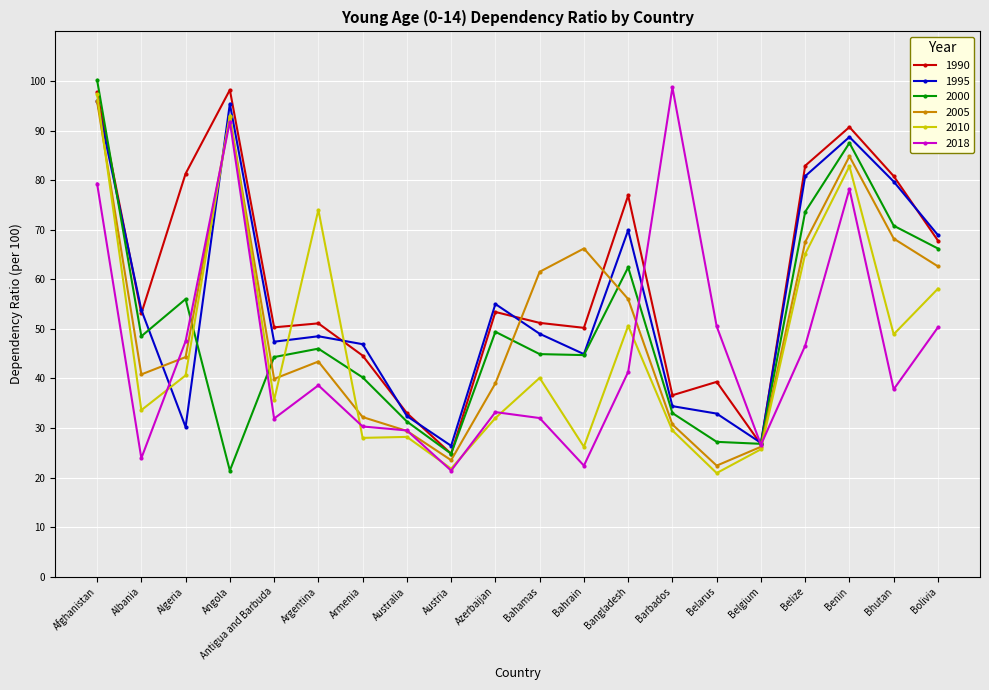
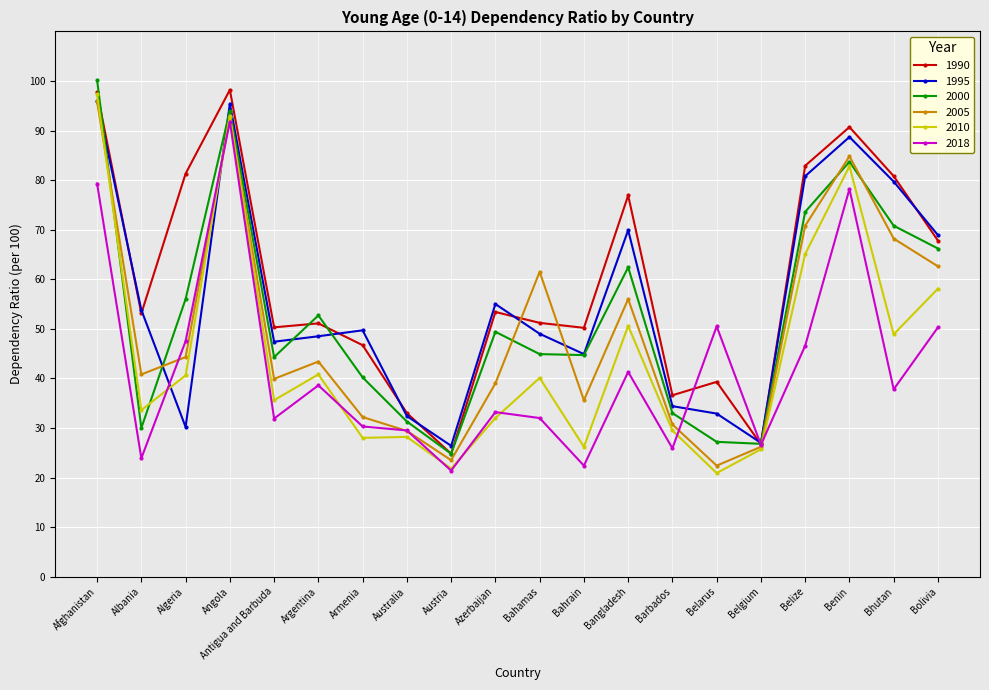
2000, Albania: 49 -> 30
2000, Angola: 21 -> 94
2000, Argentina: 46 -> 53
2010, Argentina: 74 -> 41
1990, Armenia: 45 -> 47
1995, Armenia: 47 -> 50
2005, Bahrain: 66 -> 36
2018, Barbados: 99 -> 26
2005, Belize: 68 -> 71
2000, Benin: 88 -> 84
